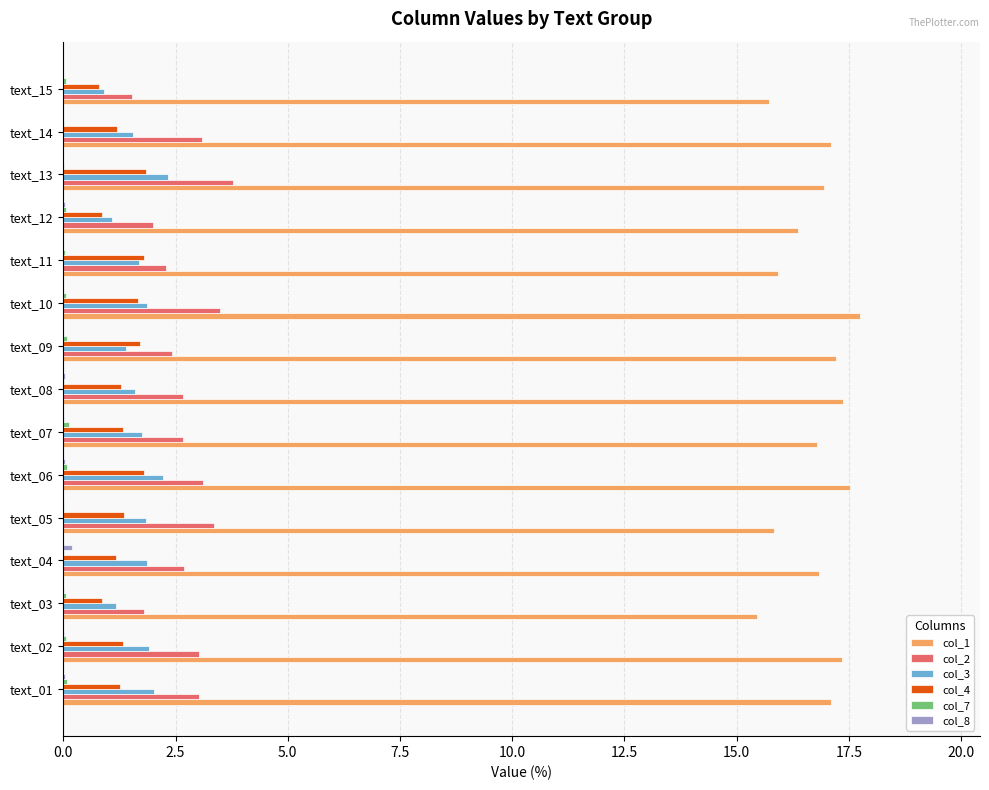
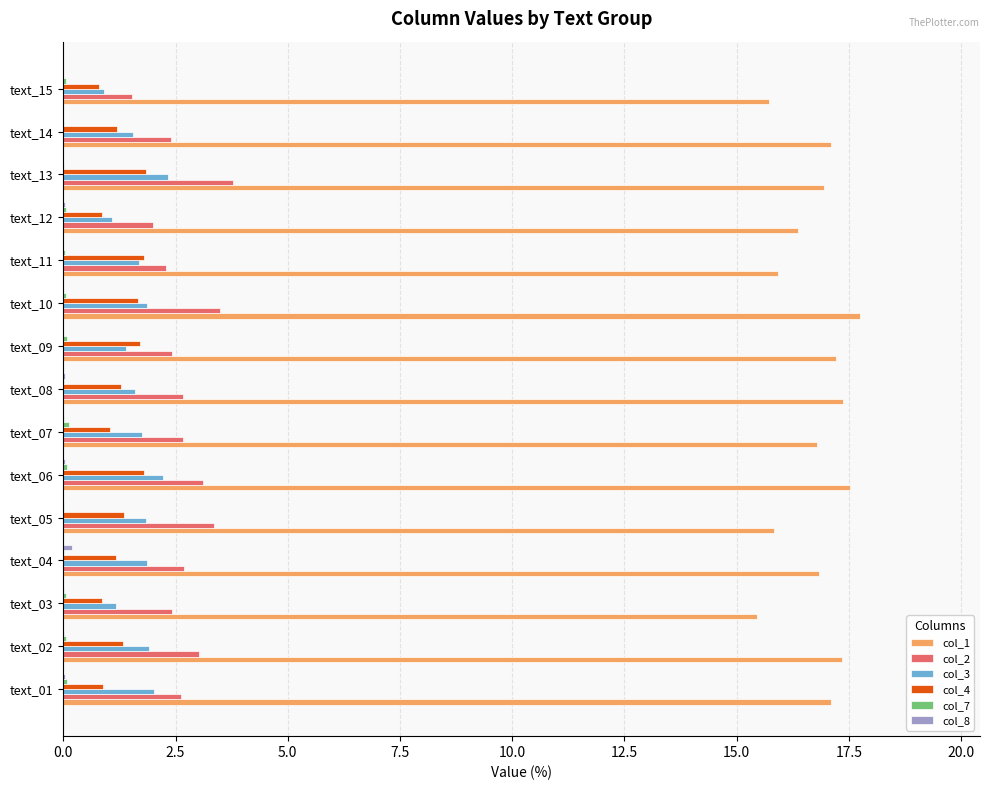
col_2, text_14: 3.1 -> 2.4
col_4, text_07: 1.3 -> 1.0
col_2, text_03: 1.8 -> 2.4
col_4, text_01: 1.3 -> 0.9
col_2, text_01: 3.0 -> 2.6
